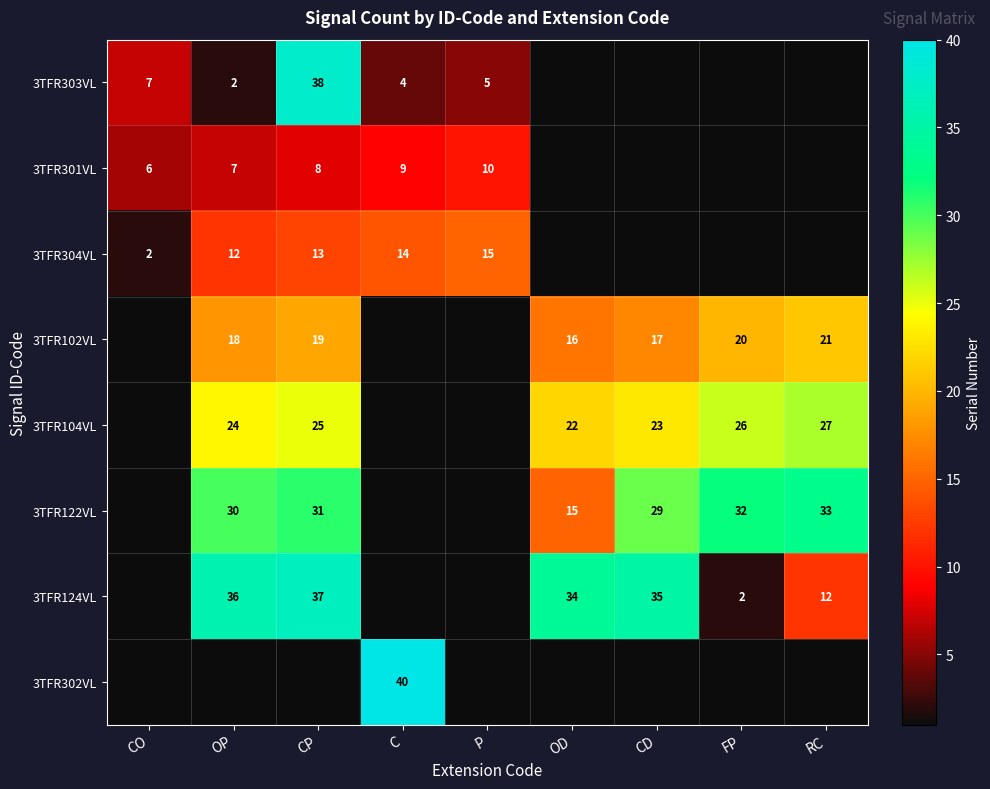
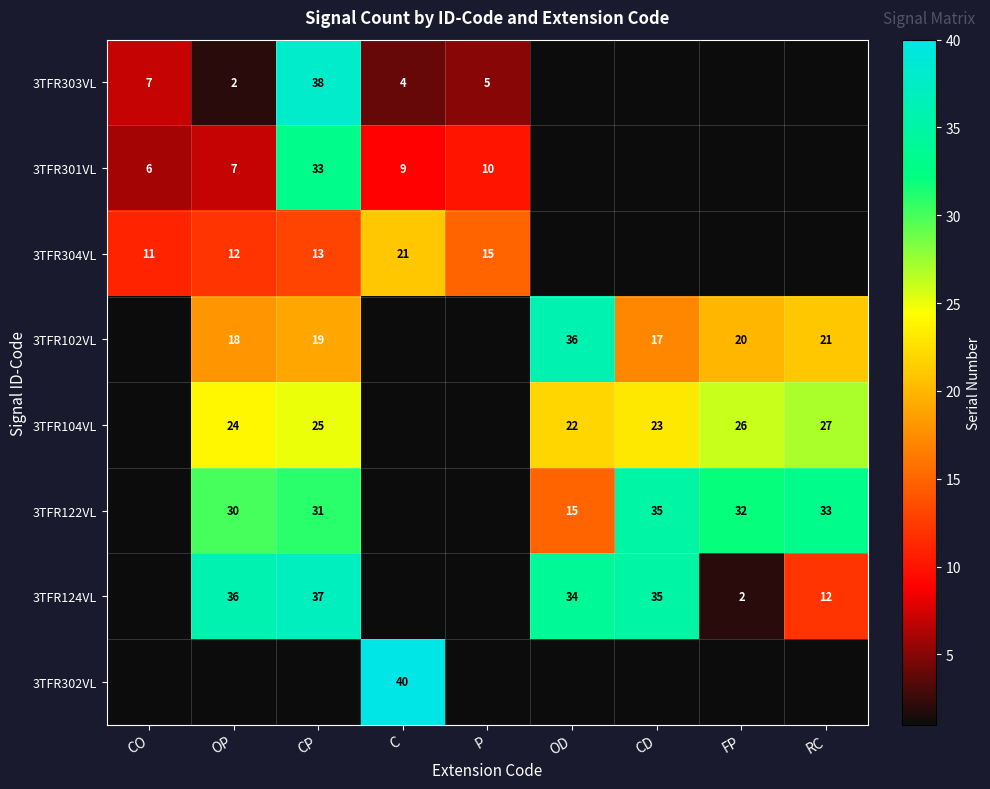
3TFR301VL, CP: 8 -> 33
3TFR304VL, CO: 2 -> 11
3TFR304VL, C: 14 -> 21
3TFR102VL, OD: 16 -> 36
3TFR122VL, CD: 29 -> 35
